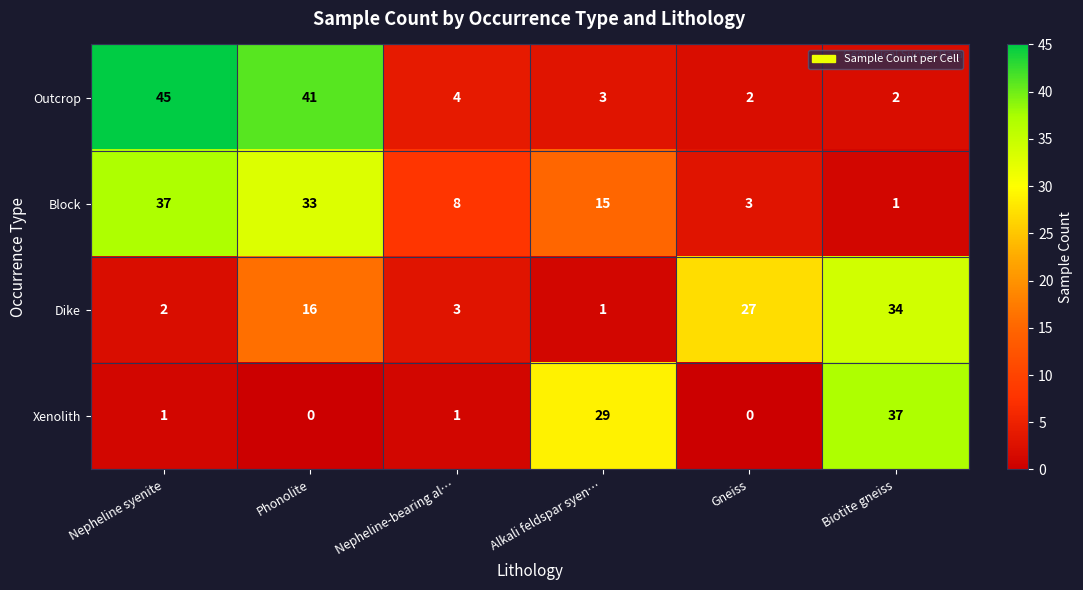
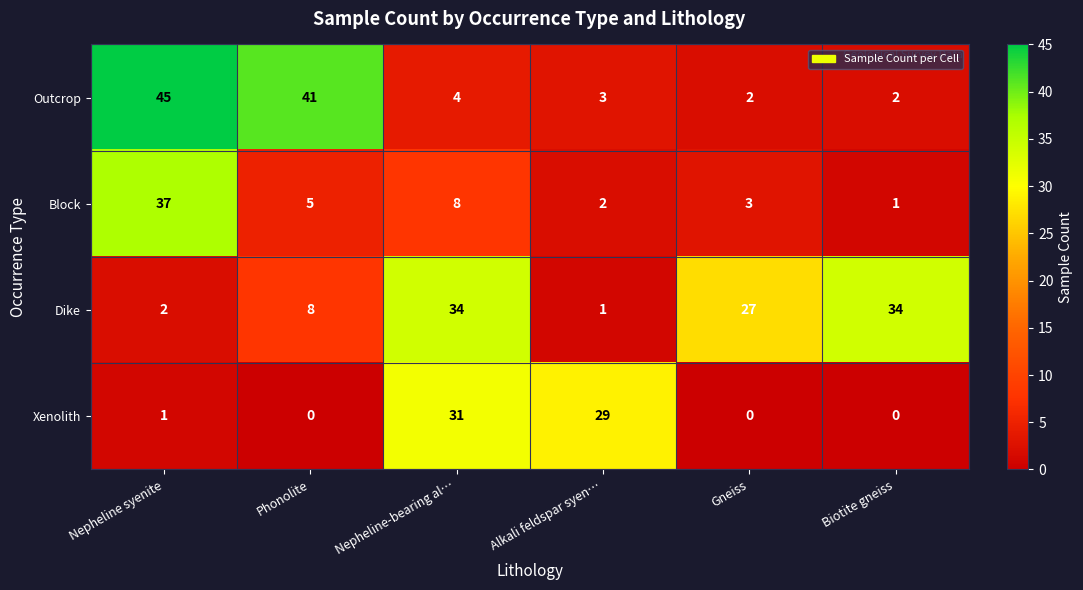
Block, Phonolite: 33 -> 5
Block, Alkali feldspar syen…: 15 -> 2
Dike, Phonolite: 16 -> 8
Dike, Nepheline-bearing al…: 3 -> 34
Xenolith, Nepheline-bearing al…: 1 -> 31
Xenolith, Biotite gneiss: 37 -> 0
